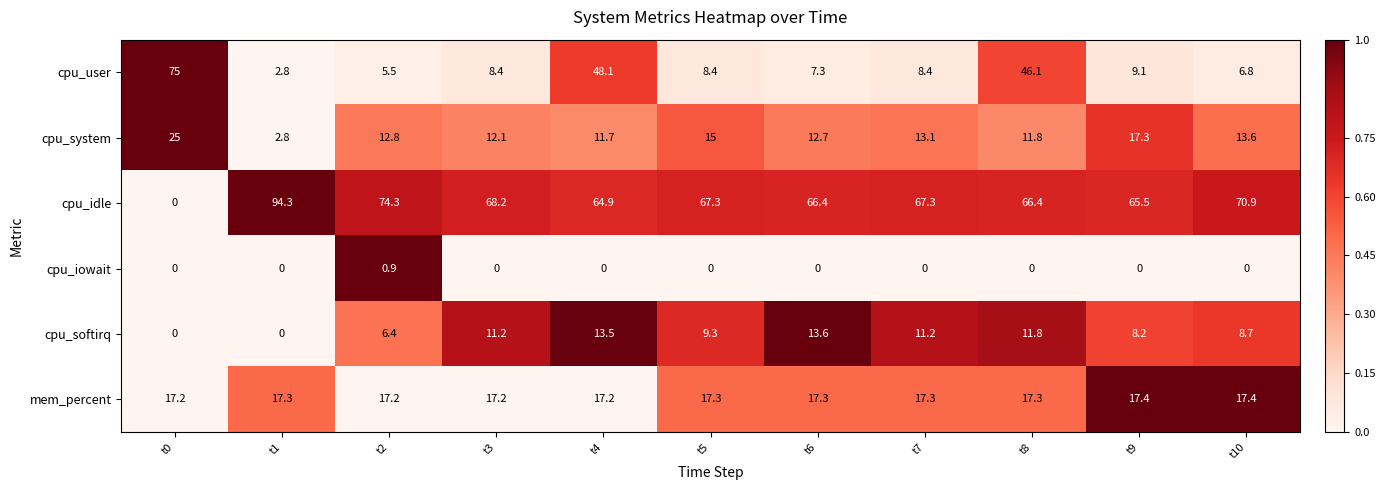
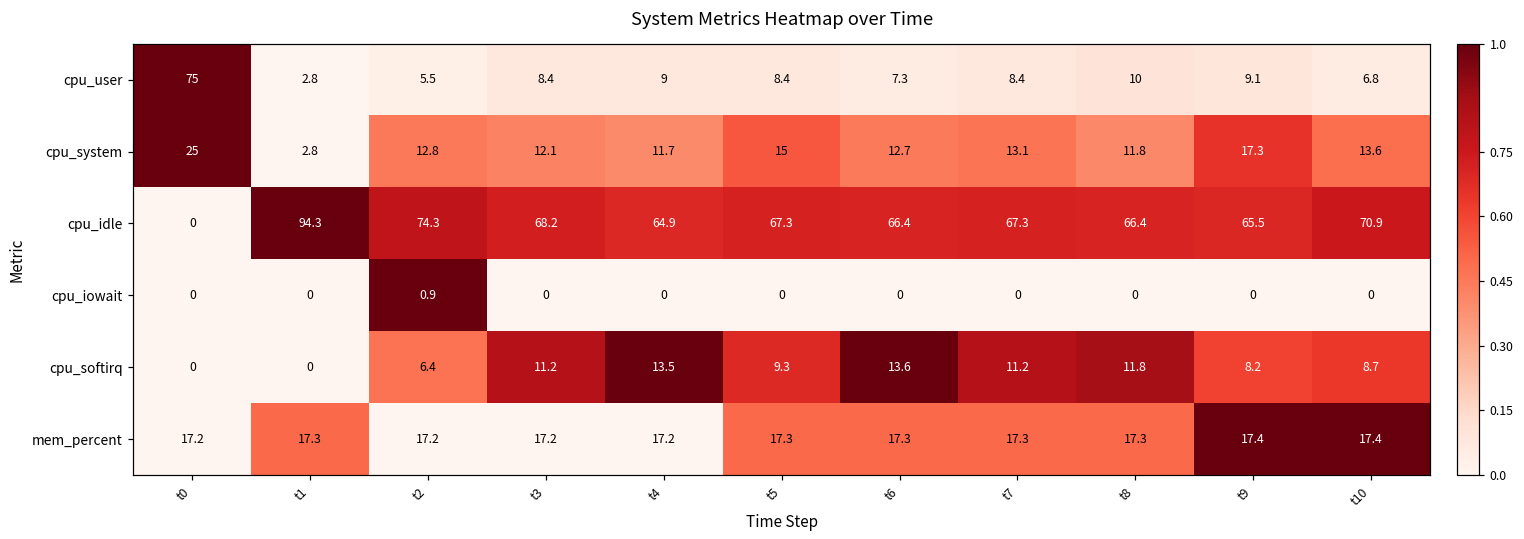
cpu_user, t4: 48.1 -> 9
cpu_user, t8: 46.1 -> 10
